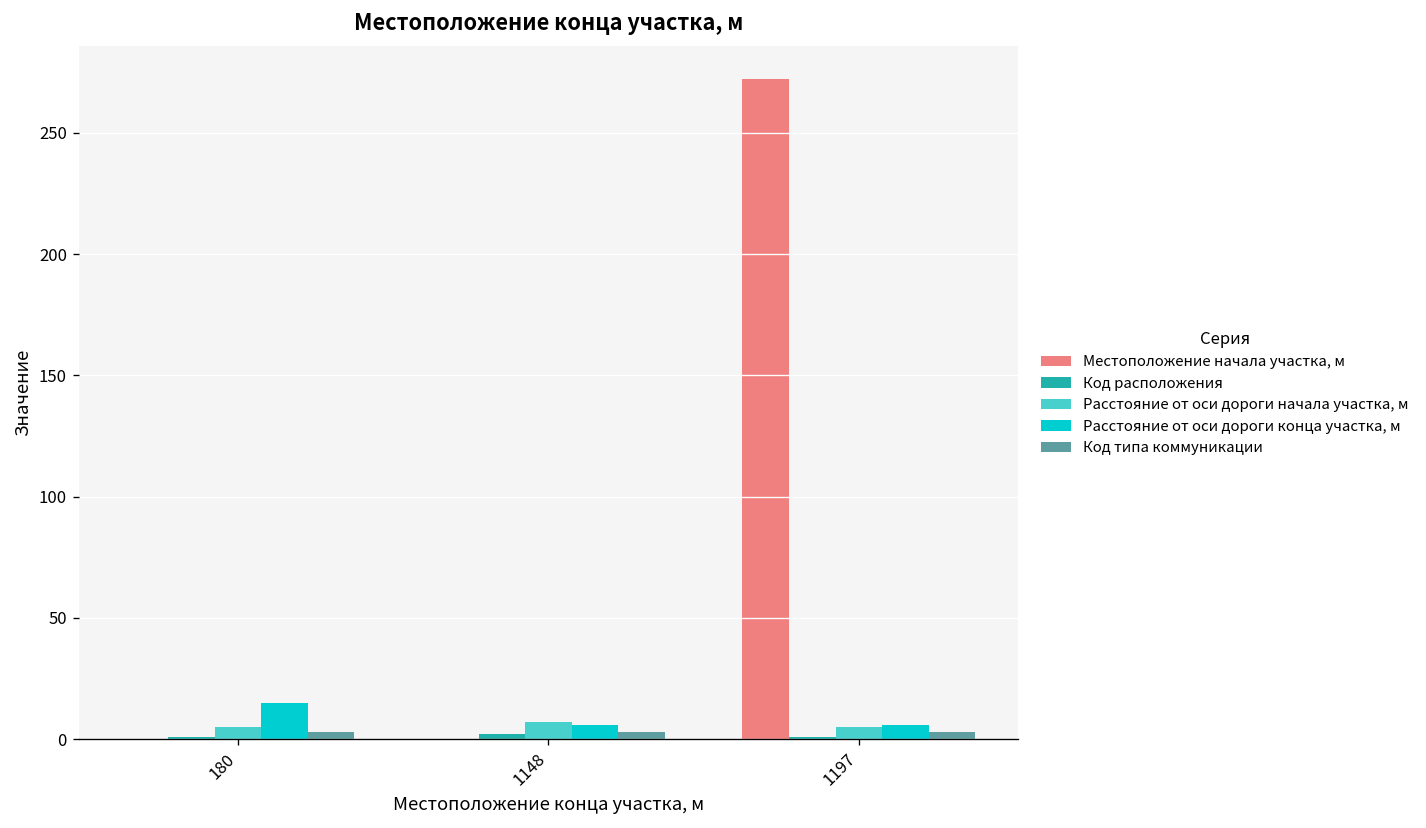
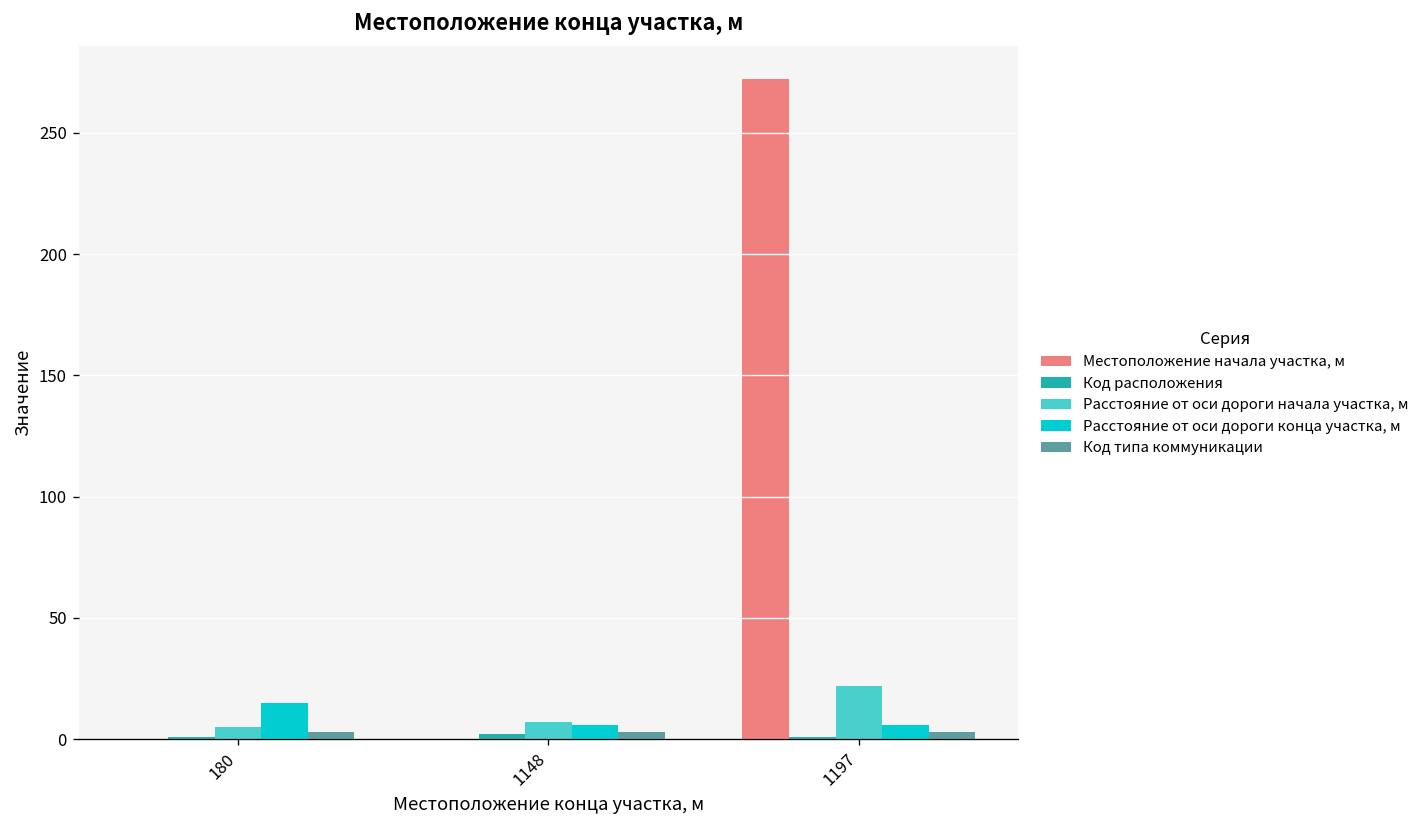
Расстояние от оси дороги начала участка, м, 1197: 5 -> 22
